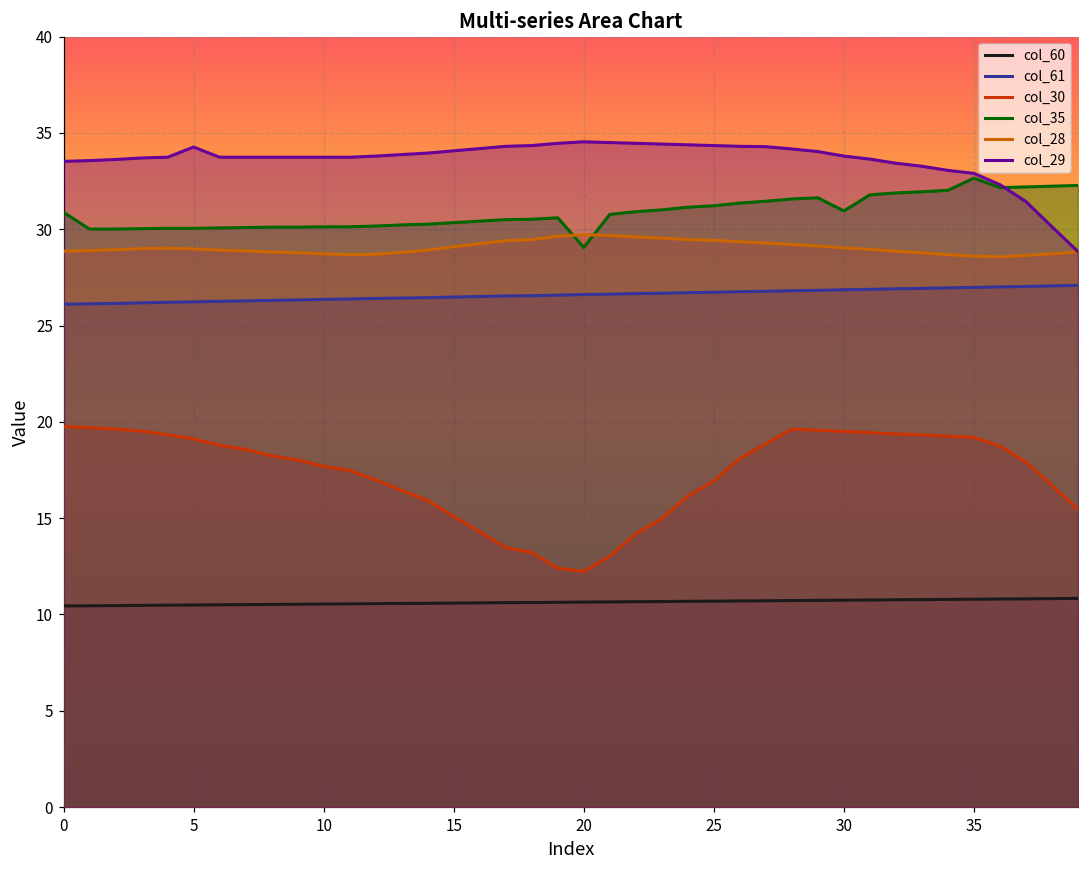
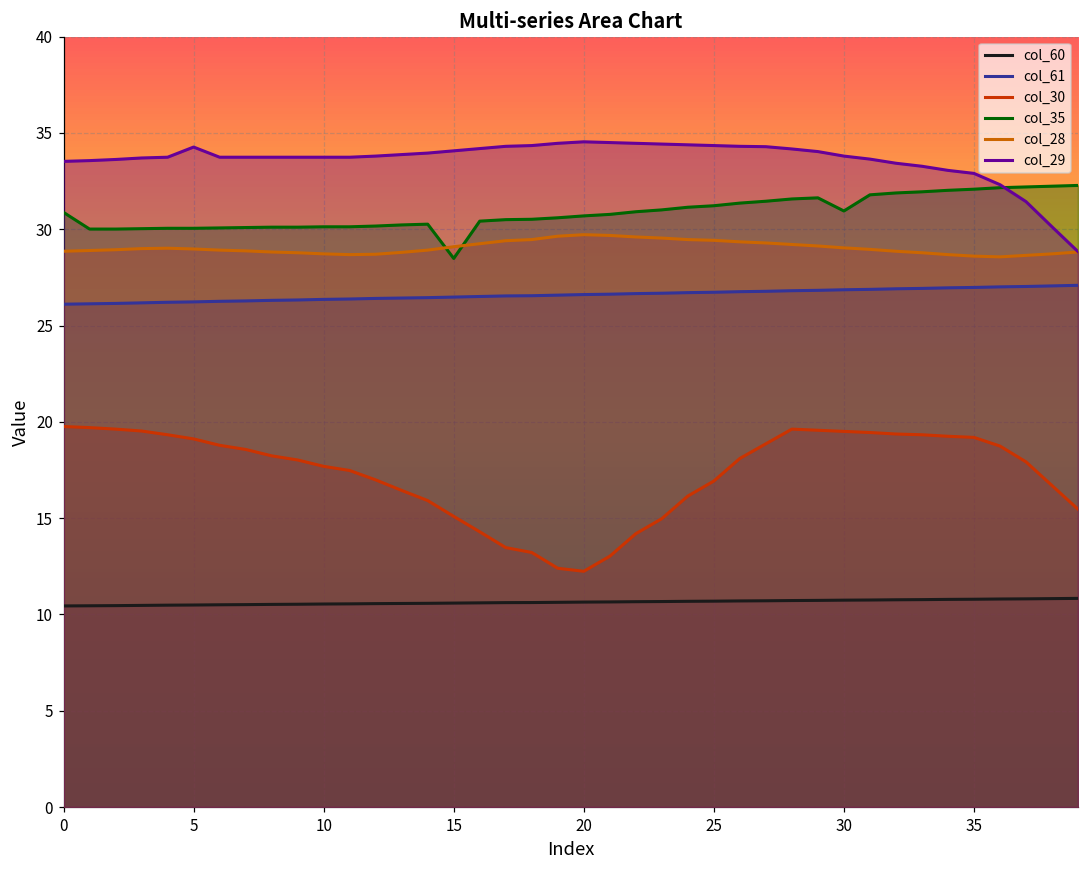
col_35, 15: 30.3 -> 28.5
col_35, 20: 29.1 -> 30.7
col_35, 35: 32.7 -> 32.1
